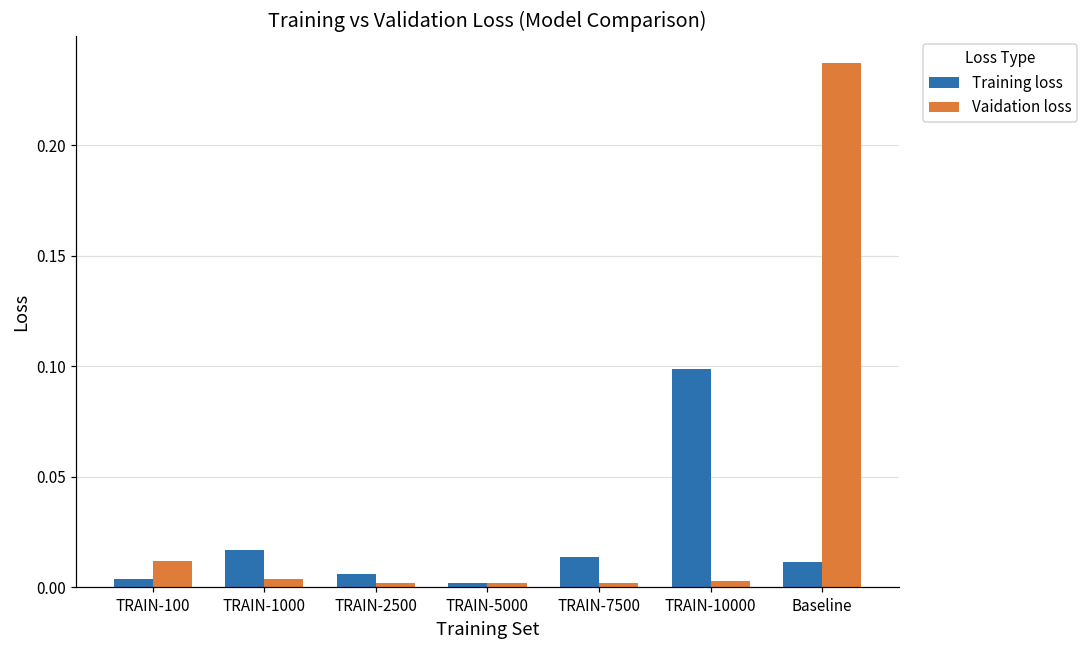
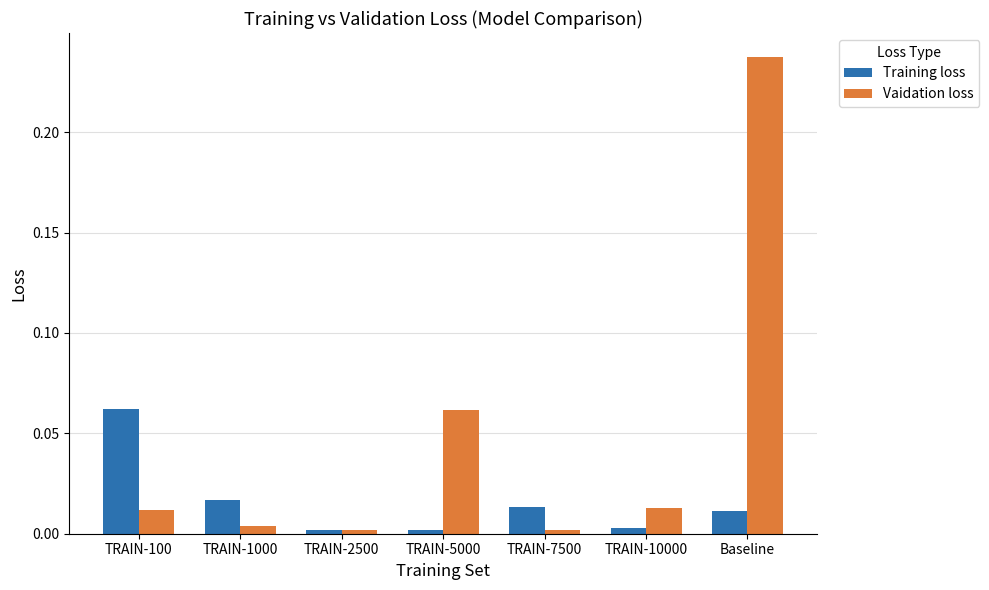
Training loss, TRAIN-100: 0.004 -> 0.062
Training loss, TRAIN-2500: 0.006 -> 0.002
Vaidation loss, TRAIN-5000: 0.002 -> 0.061
Training loss, TRAIN-10000: 0.099 -> 0.003
Vaidation loss, TRAIN-10000: 0.003 -> 0.013
